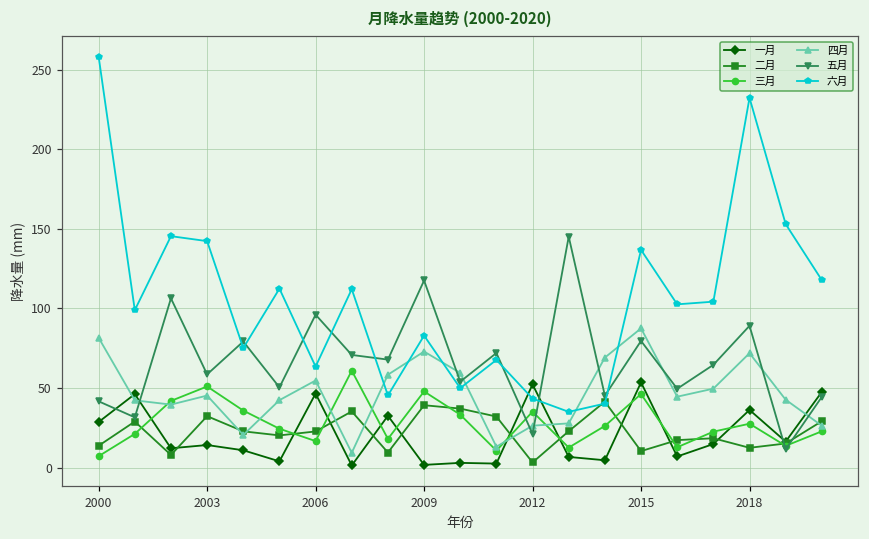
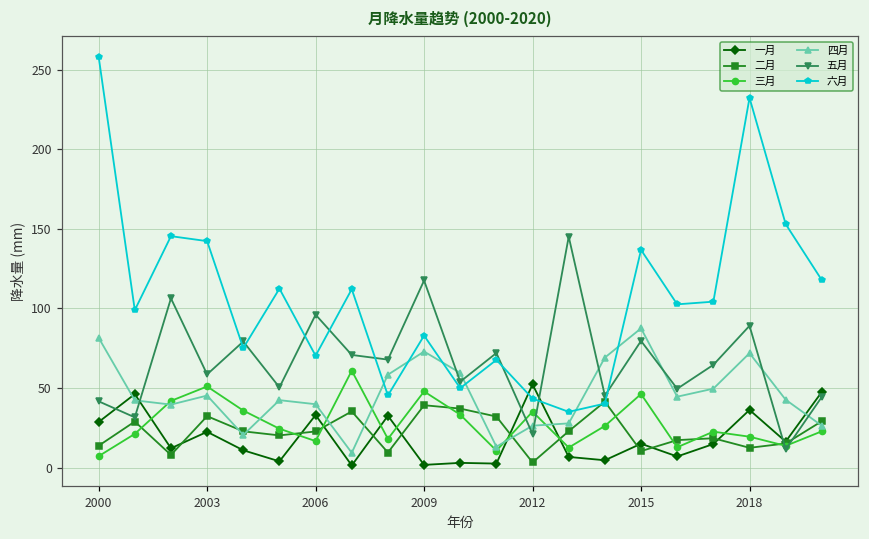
一月, 2003: 14 -> 22
一月, 2006: 47 -> 33
四月, 2006: 55 -> 40
六月, 2006: 63 -> 70
一月, 2015: 54 -> 15
三月, 2018: 28 -> 19
